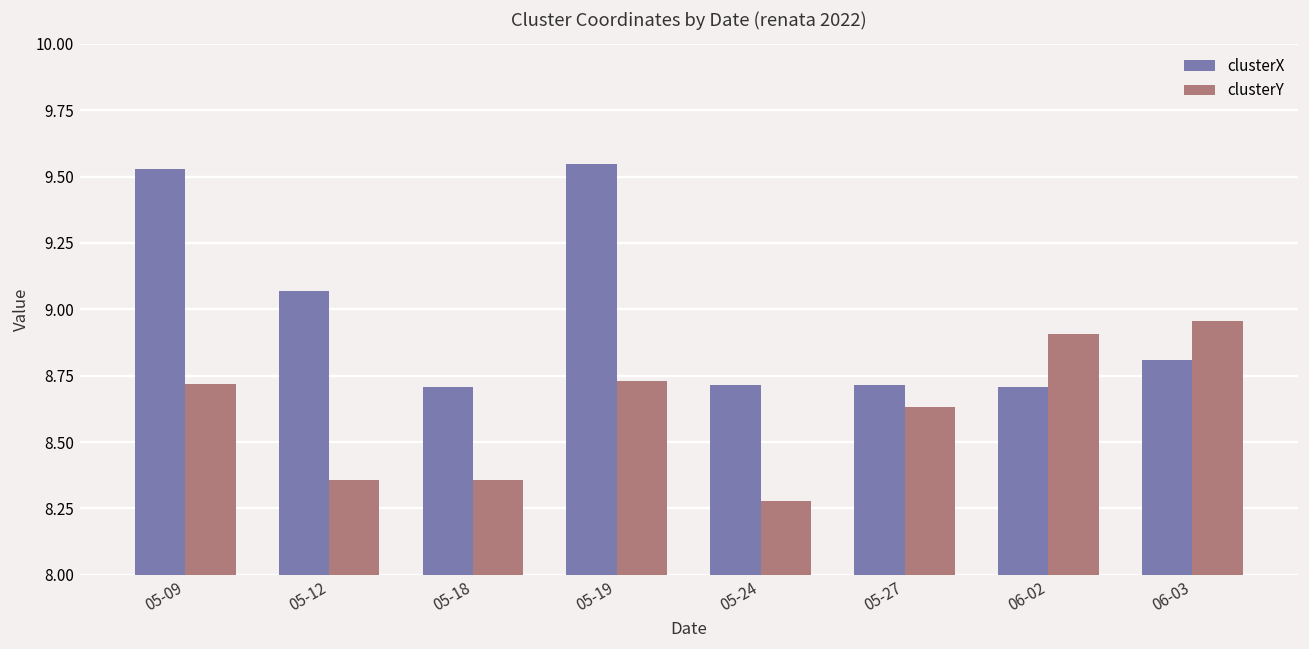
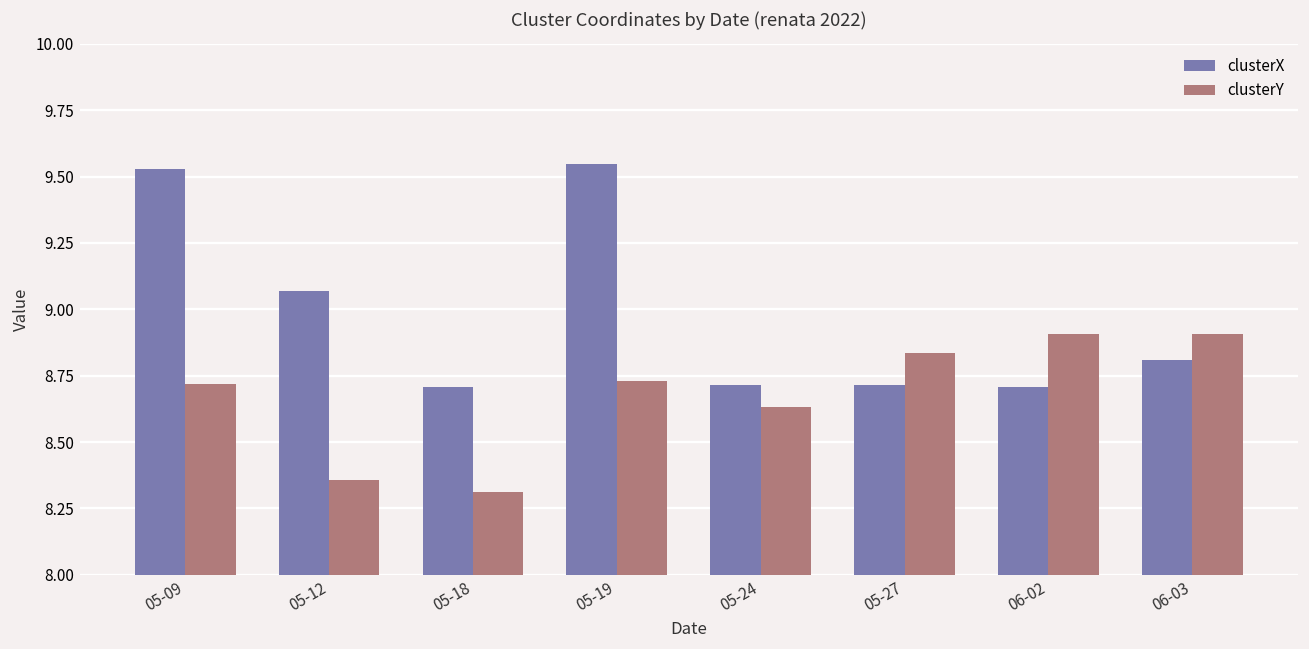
clusterY, 05-18: 8.36 -> 8.31
clusterY, 05-24: 8.28 -> 8.63
clusterY, 05-27: 8.63 -> 8.84
clusterY, 06-03: 8.95 -> 8.91
